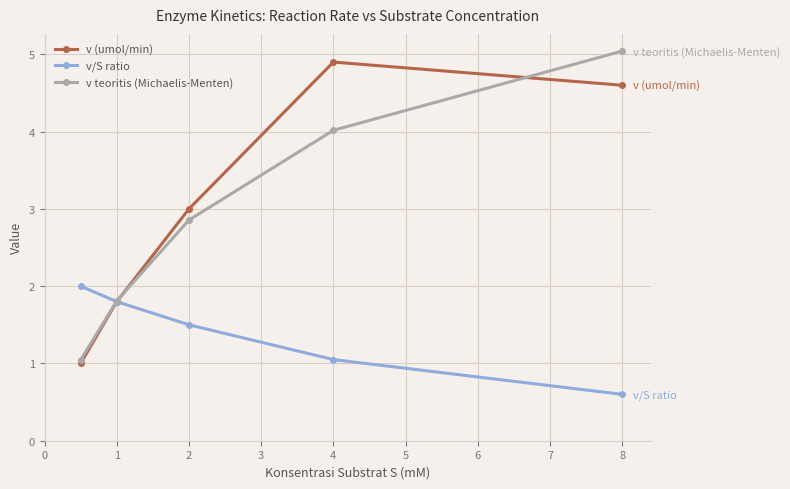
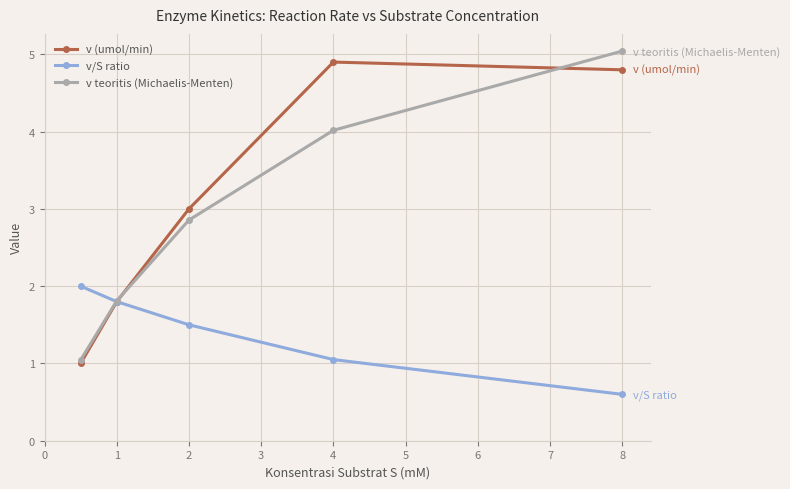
v (umol/min), 8: 4.6 -> 4.8
